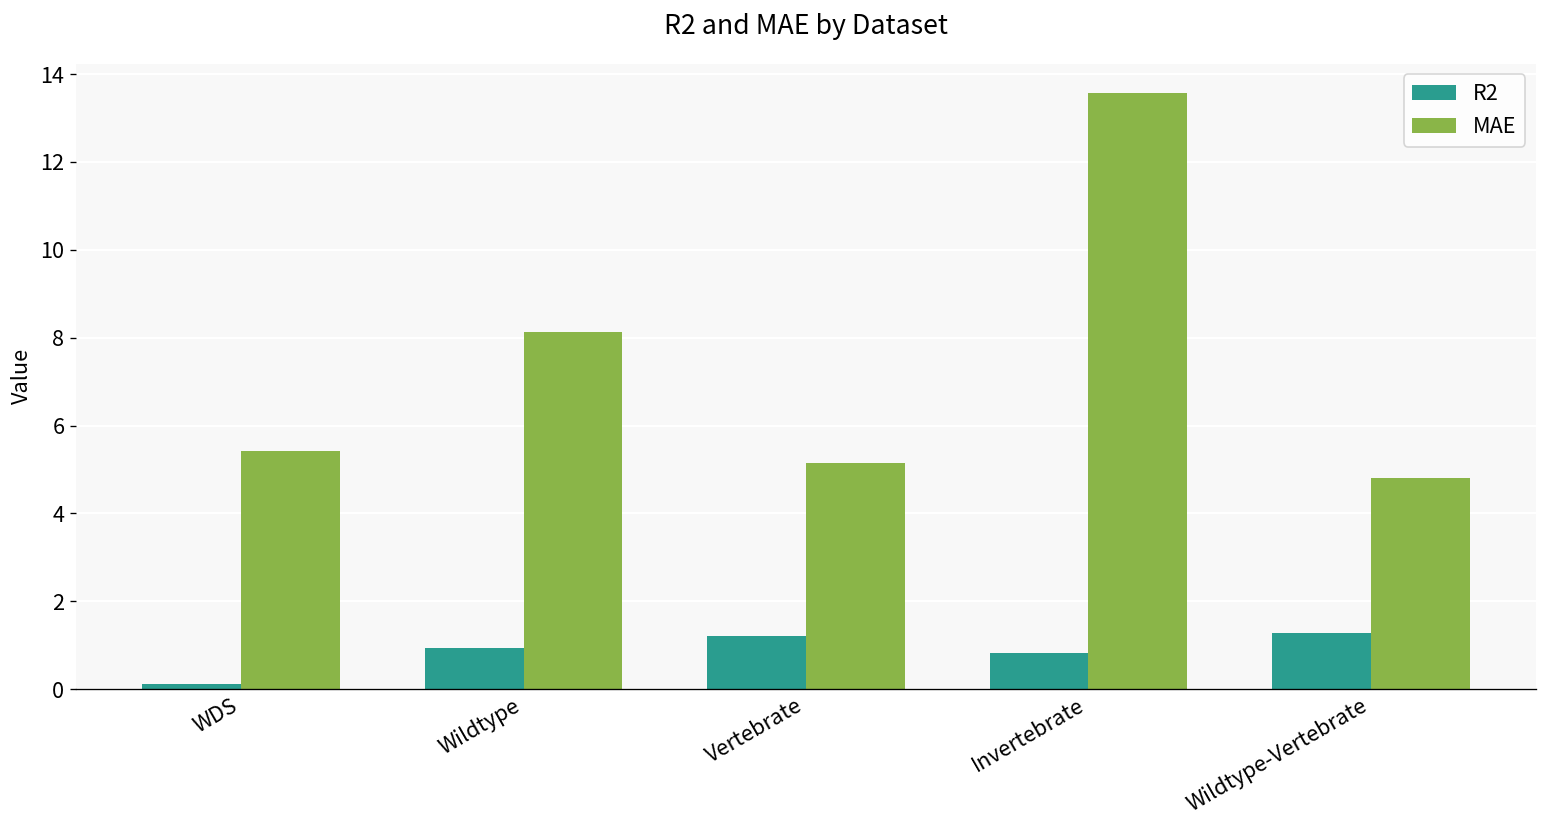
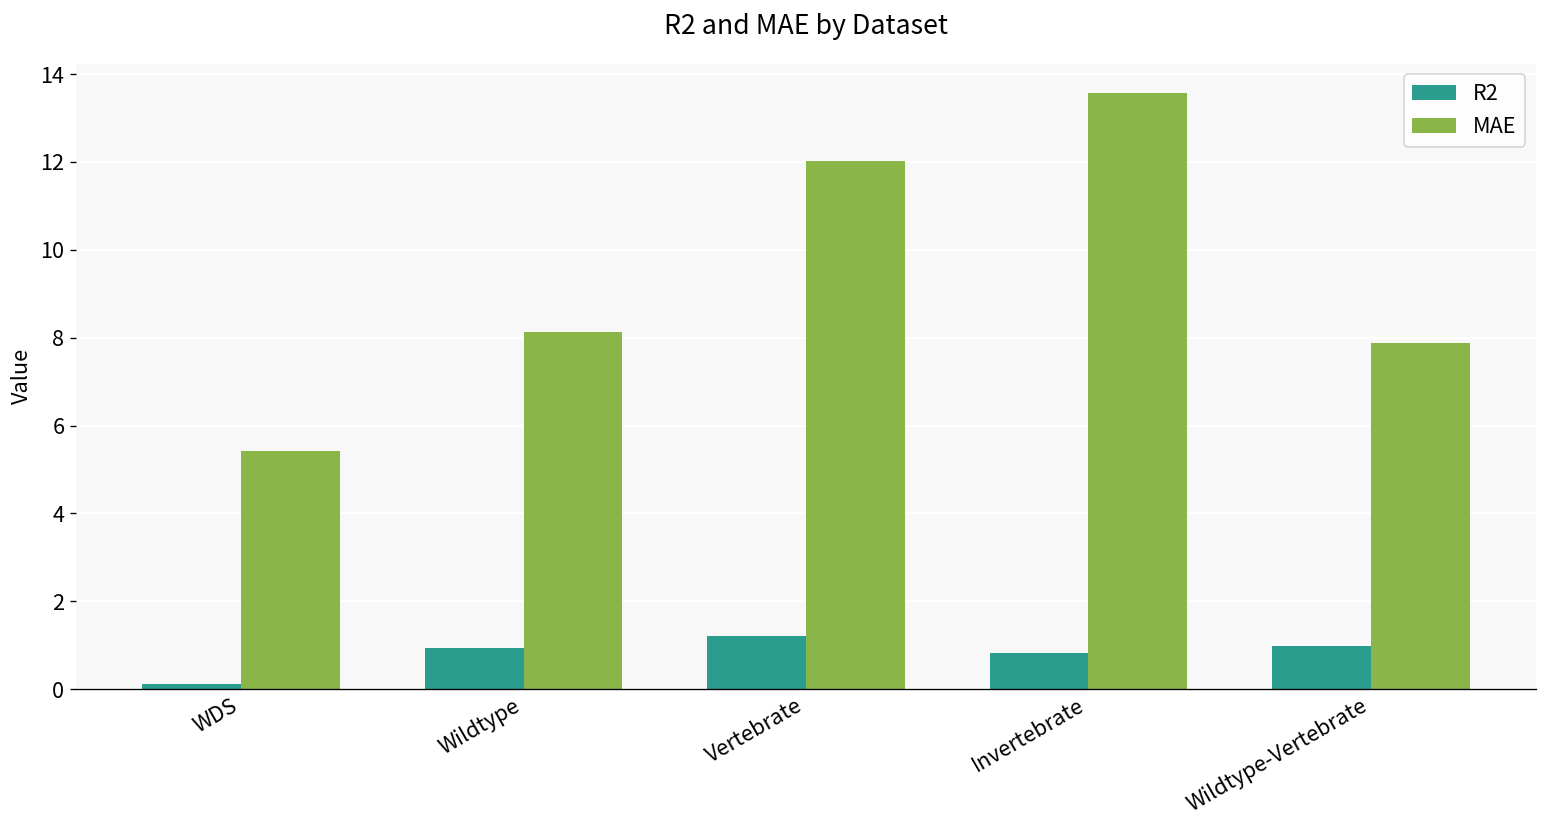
MAE, Vertebrate: 5.2 -> 12.0
R2, Wildtype-Vertebrate: 1.3 -> 1.0
MAE, Wildtype-Vertebrate: 4.8 -> 7.9
